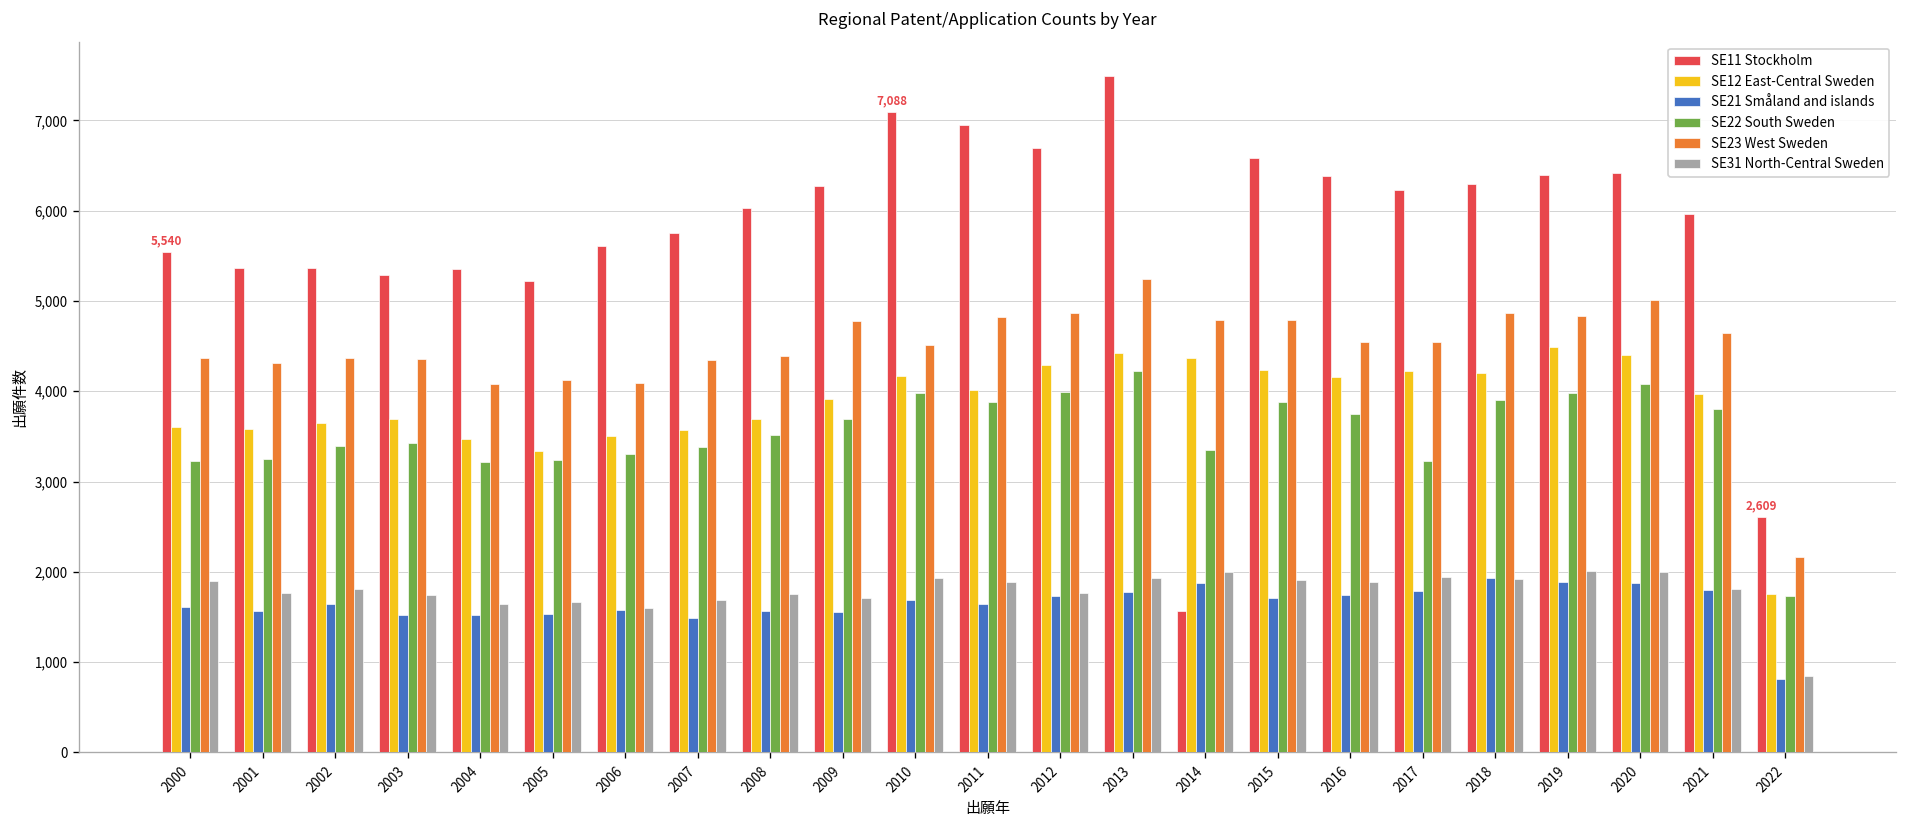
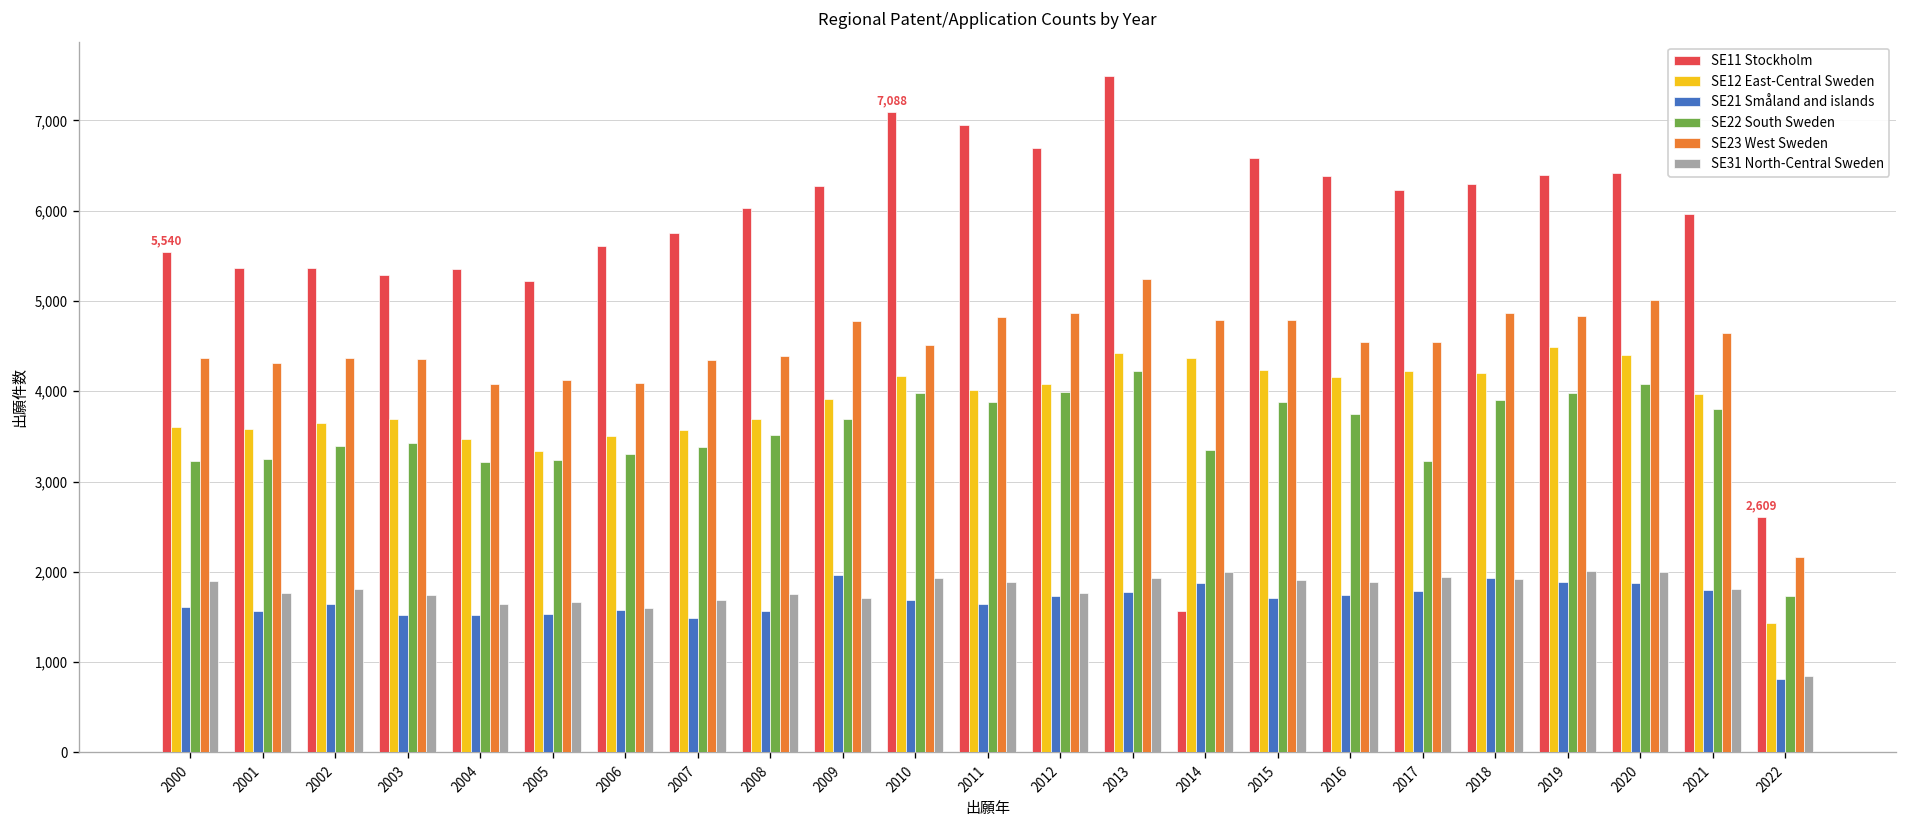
SE21 Småland and islands, 2009: 1,600 -> 2,000
SE12 East-Central Sweden, 2012: 4,300 -> 4,100
SE12 East-Central Sweden, 2022: 1,800 -> 1,400
